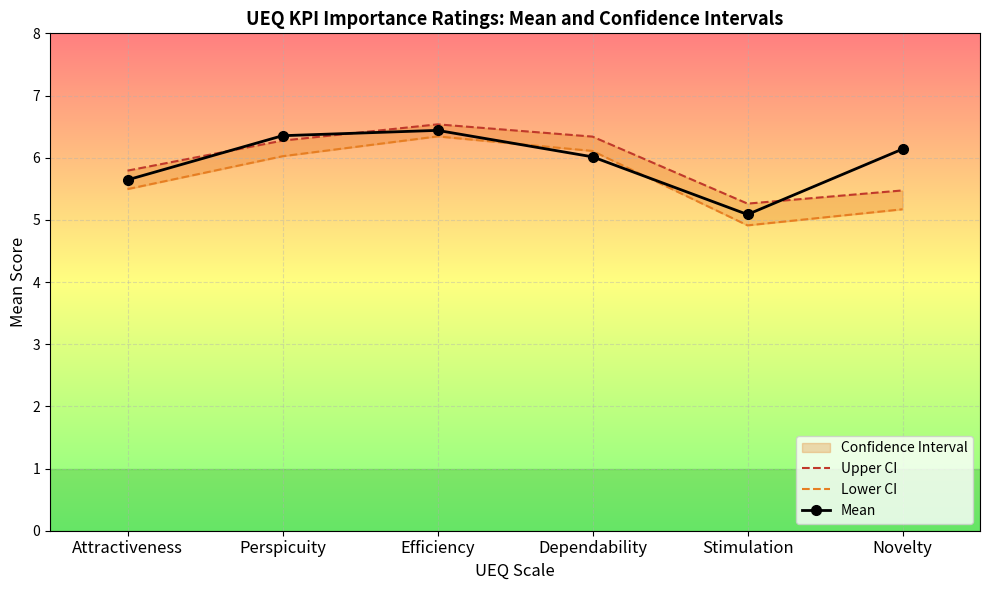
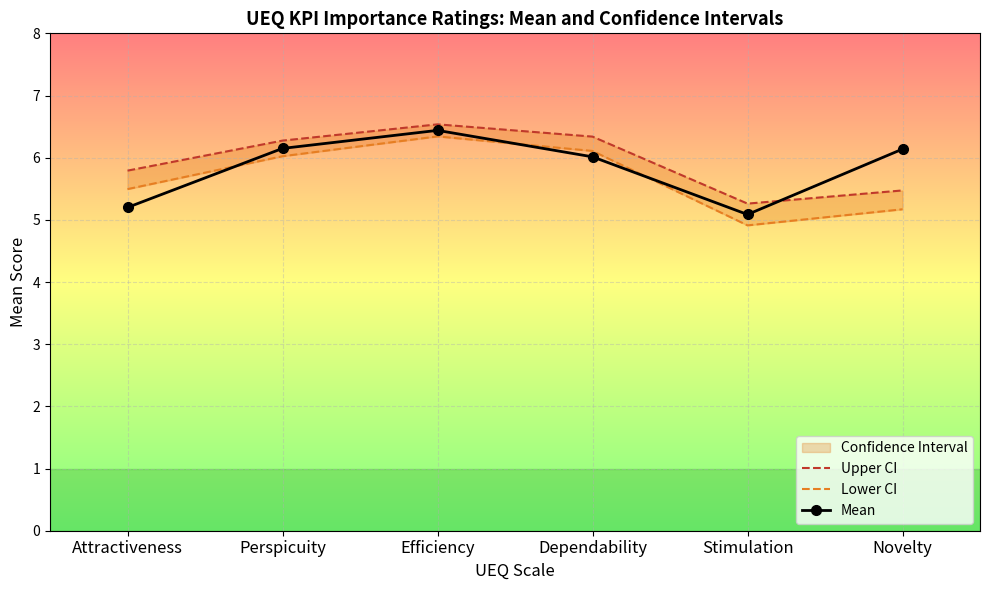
Mean, Attractiveness: 5.6 -> 5.2
Mean, Perspicuity: 6.4 -> 6.1
